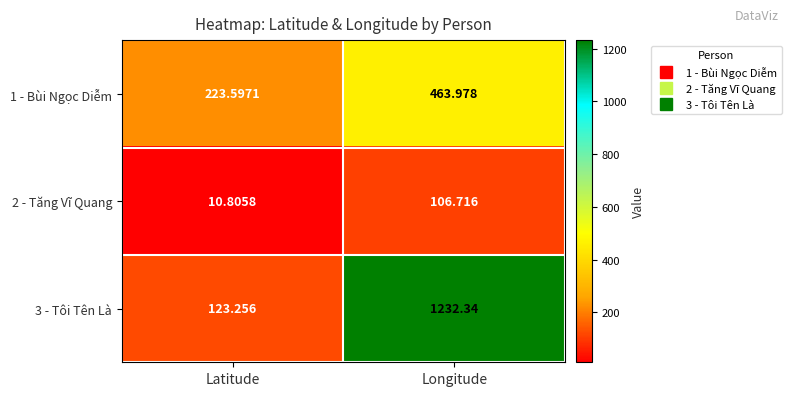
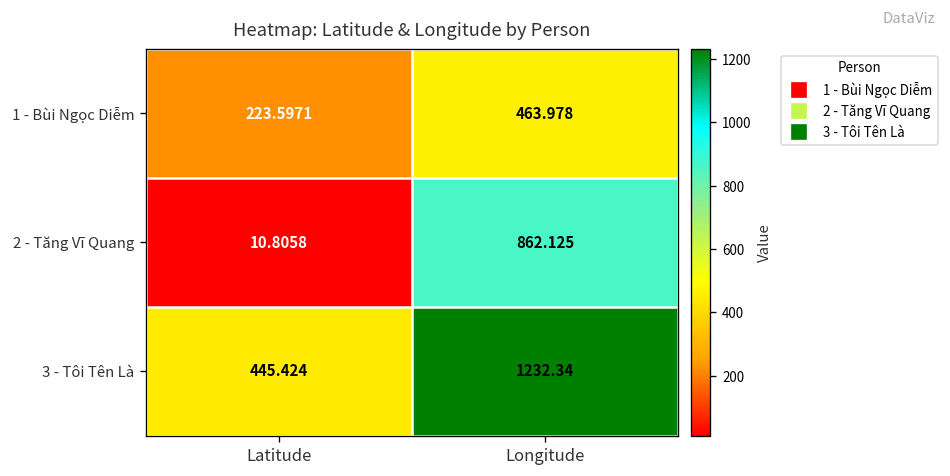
2 - Tăng Vĩ Quang, Longitude: 106.716 -> 862.125
3 - Tôi Tên Là, Latitude: 123.256 -> 445.424
